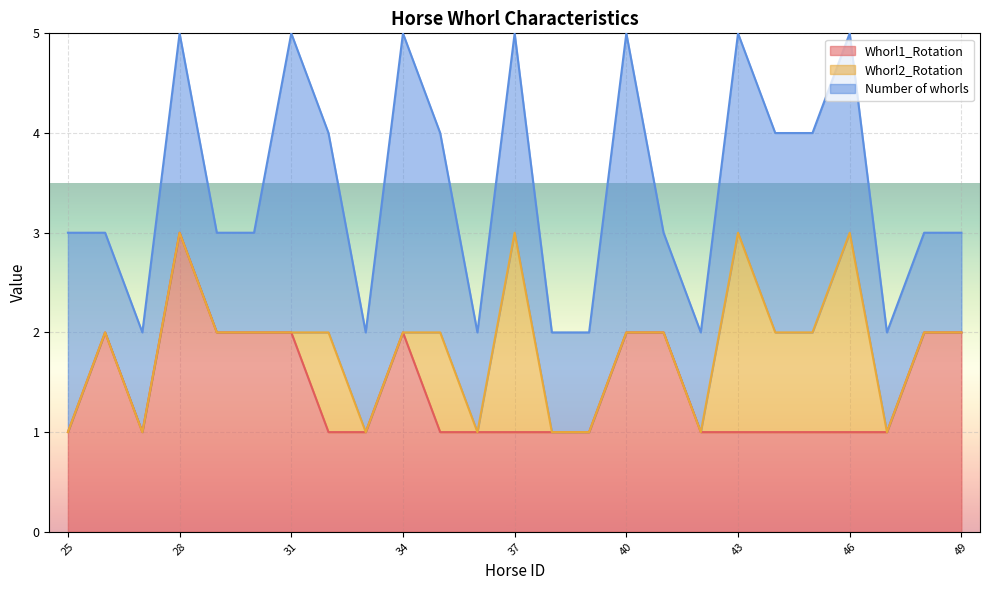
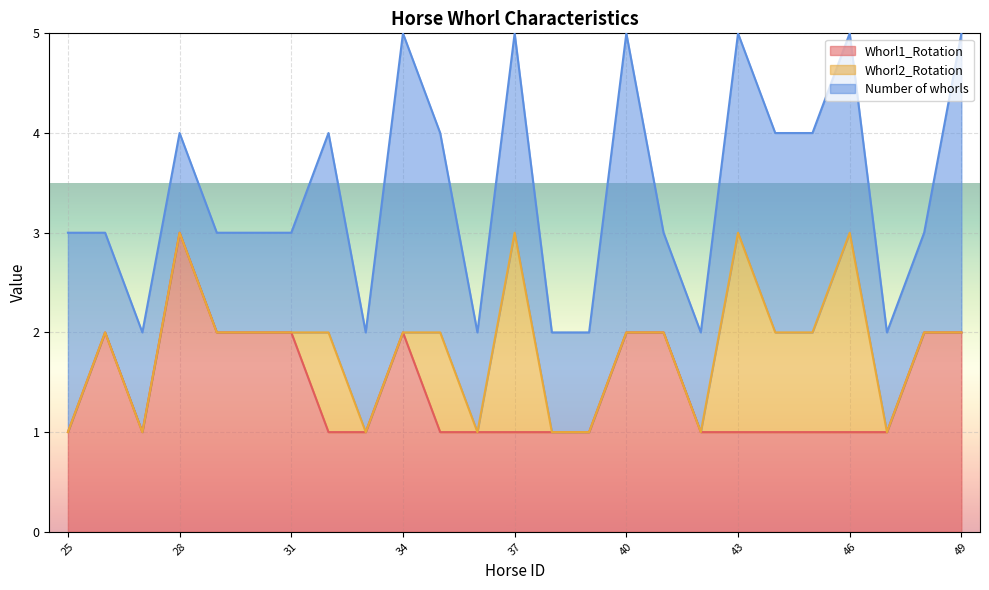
Number of whorls, 28: 2 -> 1
Number of whorls, 31: 3 -> 1
Number of whorls, 49: 1 -> 3
